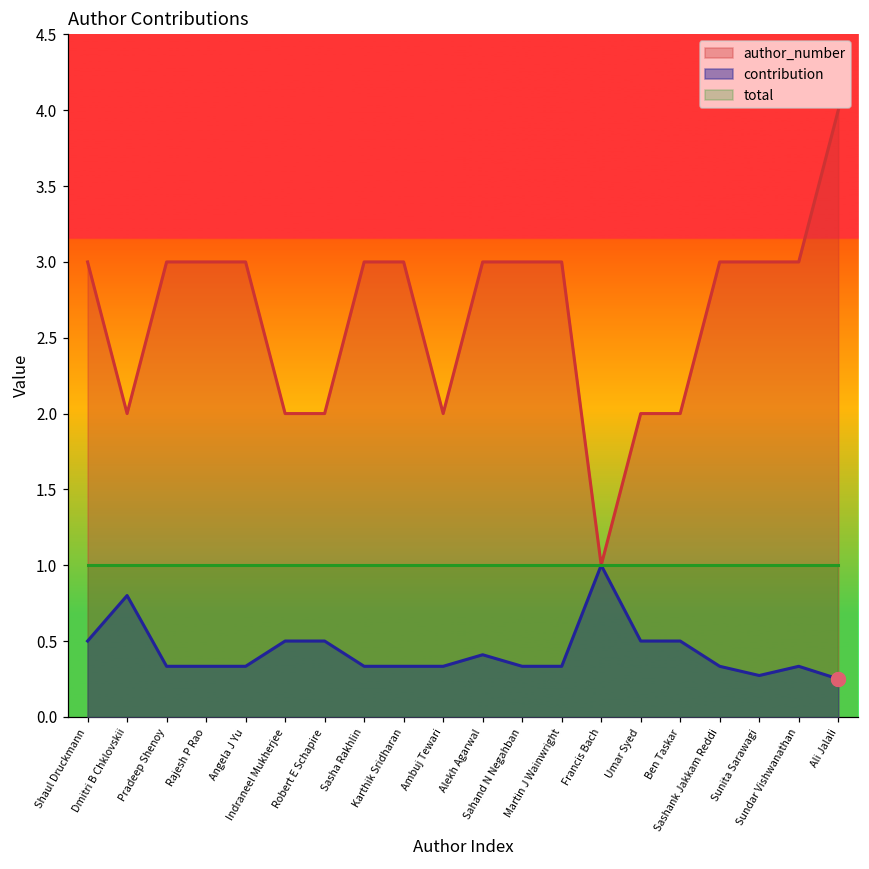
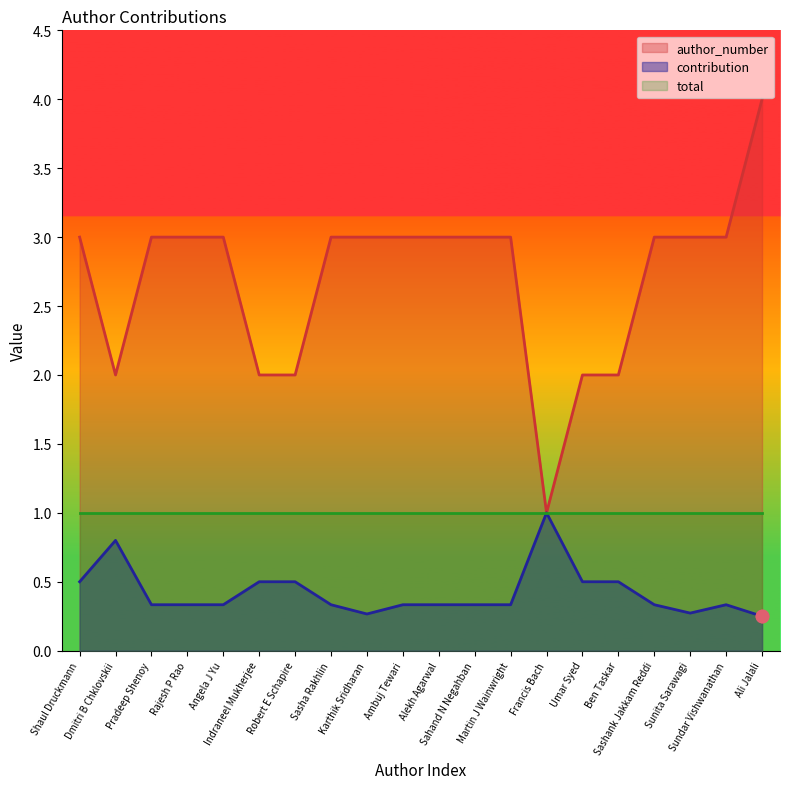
contribution, Karthik Sridharan: 0.33 -> 0.27
author_number, Ambuj Tewari: 2 -> 3
contribution, Alekh Agarwal: 0.41 -> 0.33
